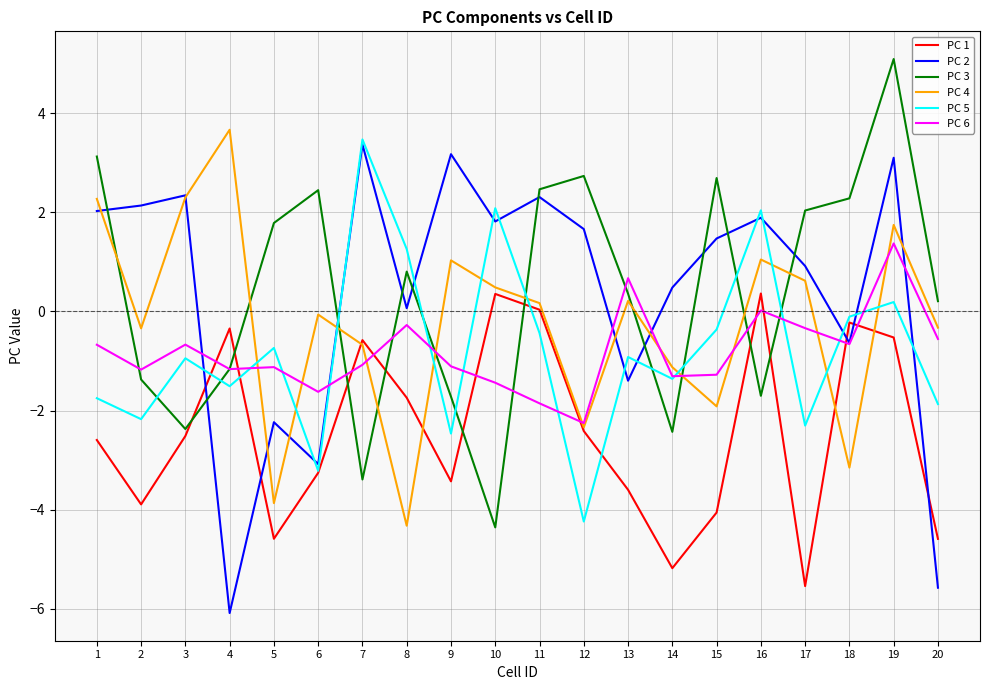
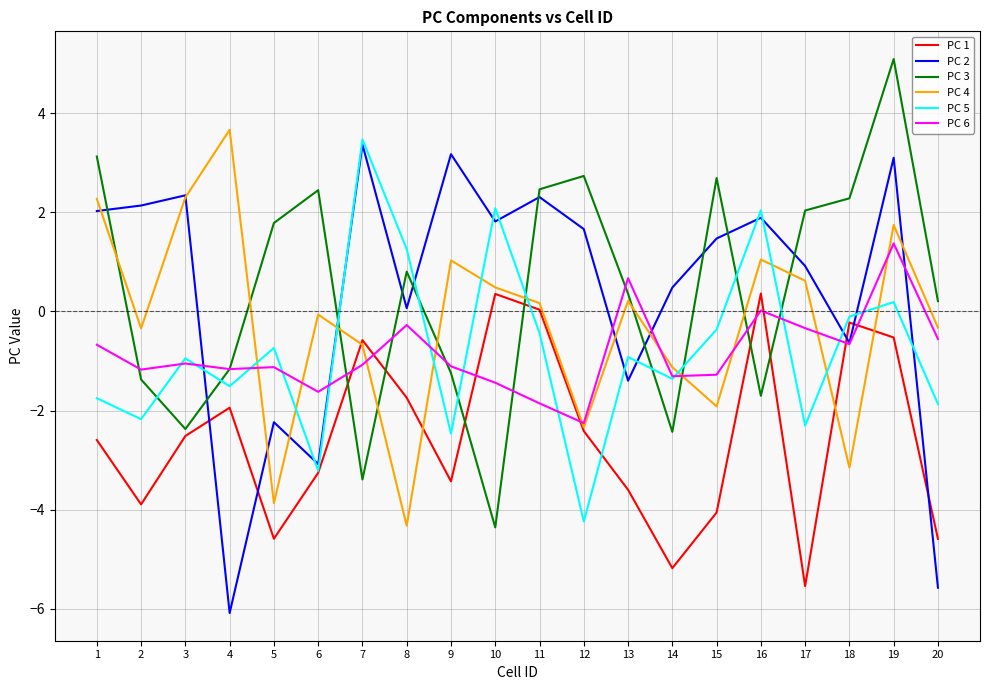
PC 6, 3: -0.7 -> -1.1
PC 1, 4: -0.3 -> -1.9
PC 3, 9: -1.7 -> -1.2
